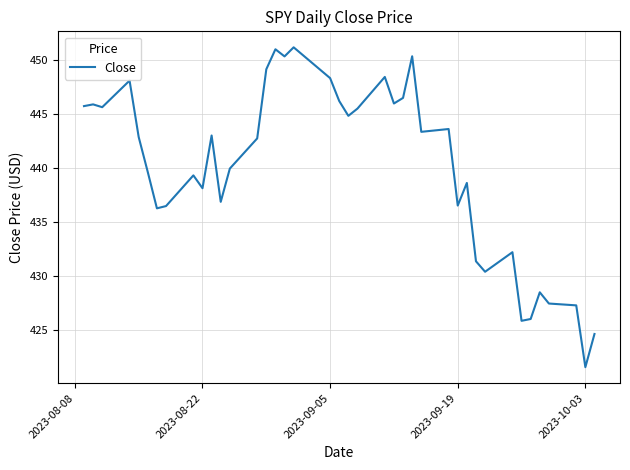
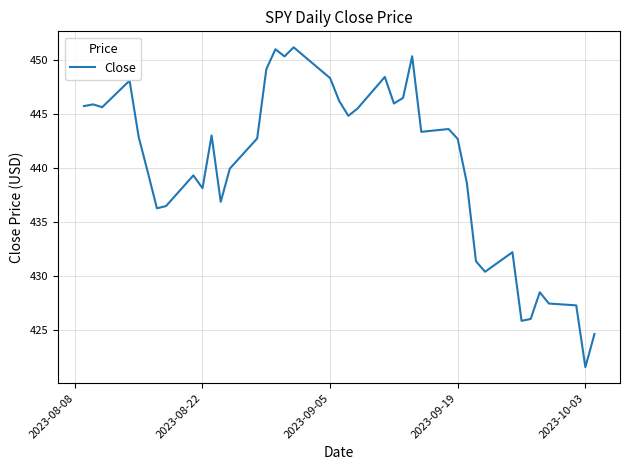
2023-09-19: 436.5 -> 442.7
